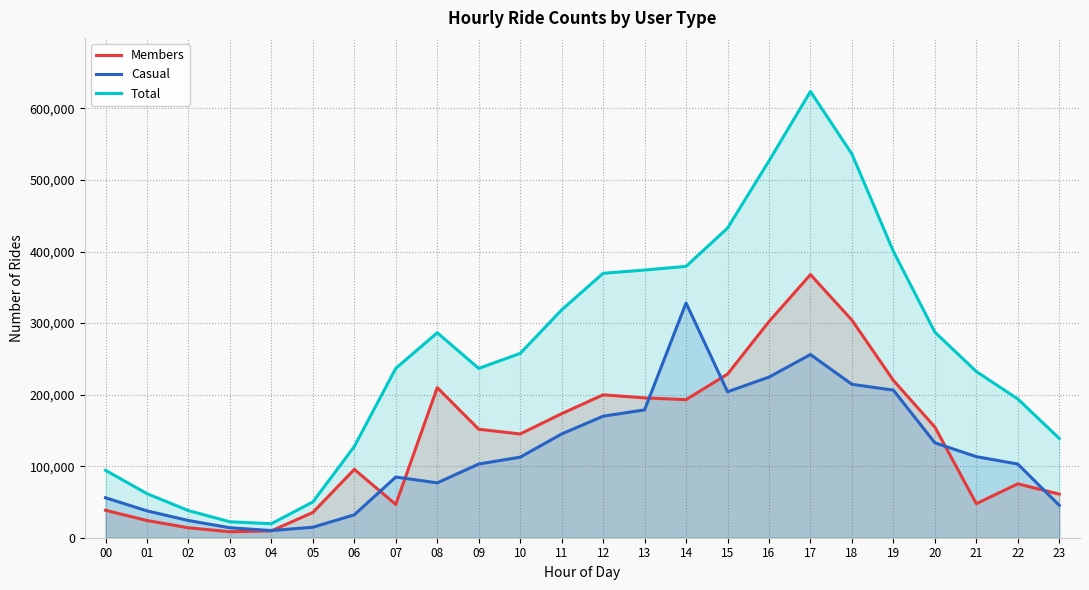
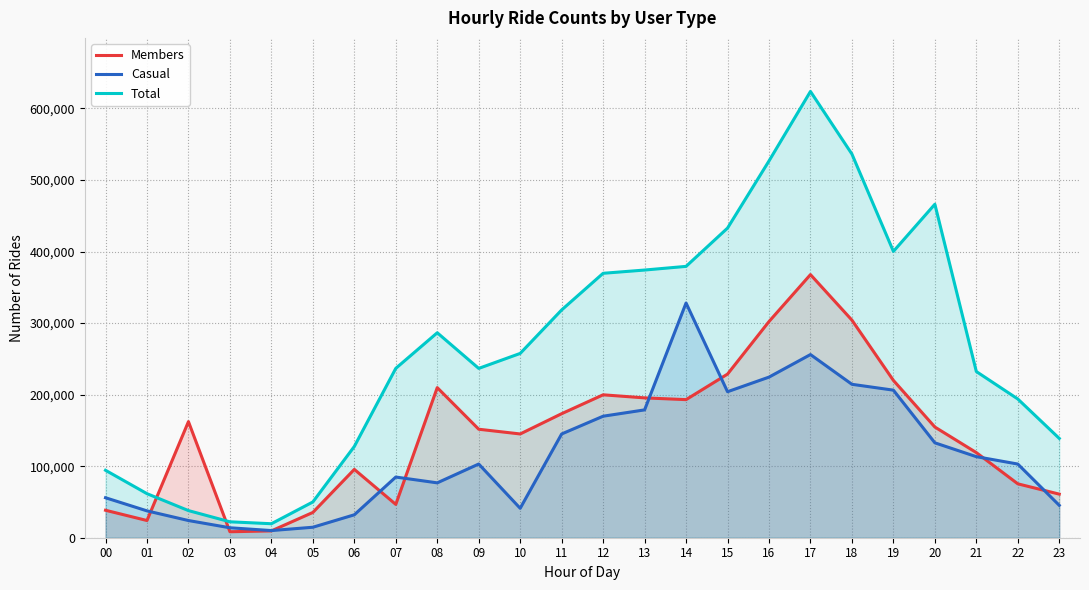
Members, 02: 10,000 -> 160,000
Casual, 10: 110,000 -> 40,000
Total, 20: 290,000 -> 470,000
Members, 21: 50,000 -> 120,000
